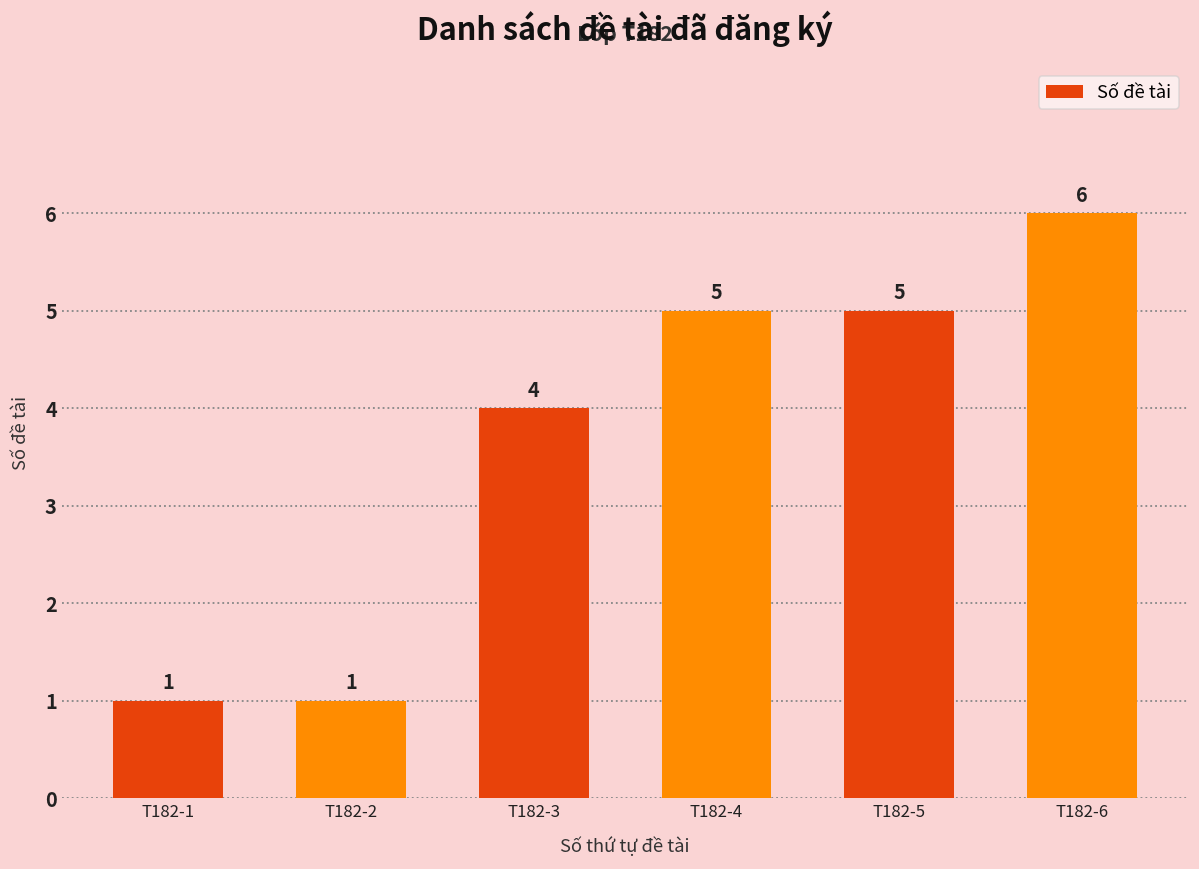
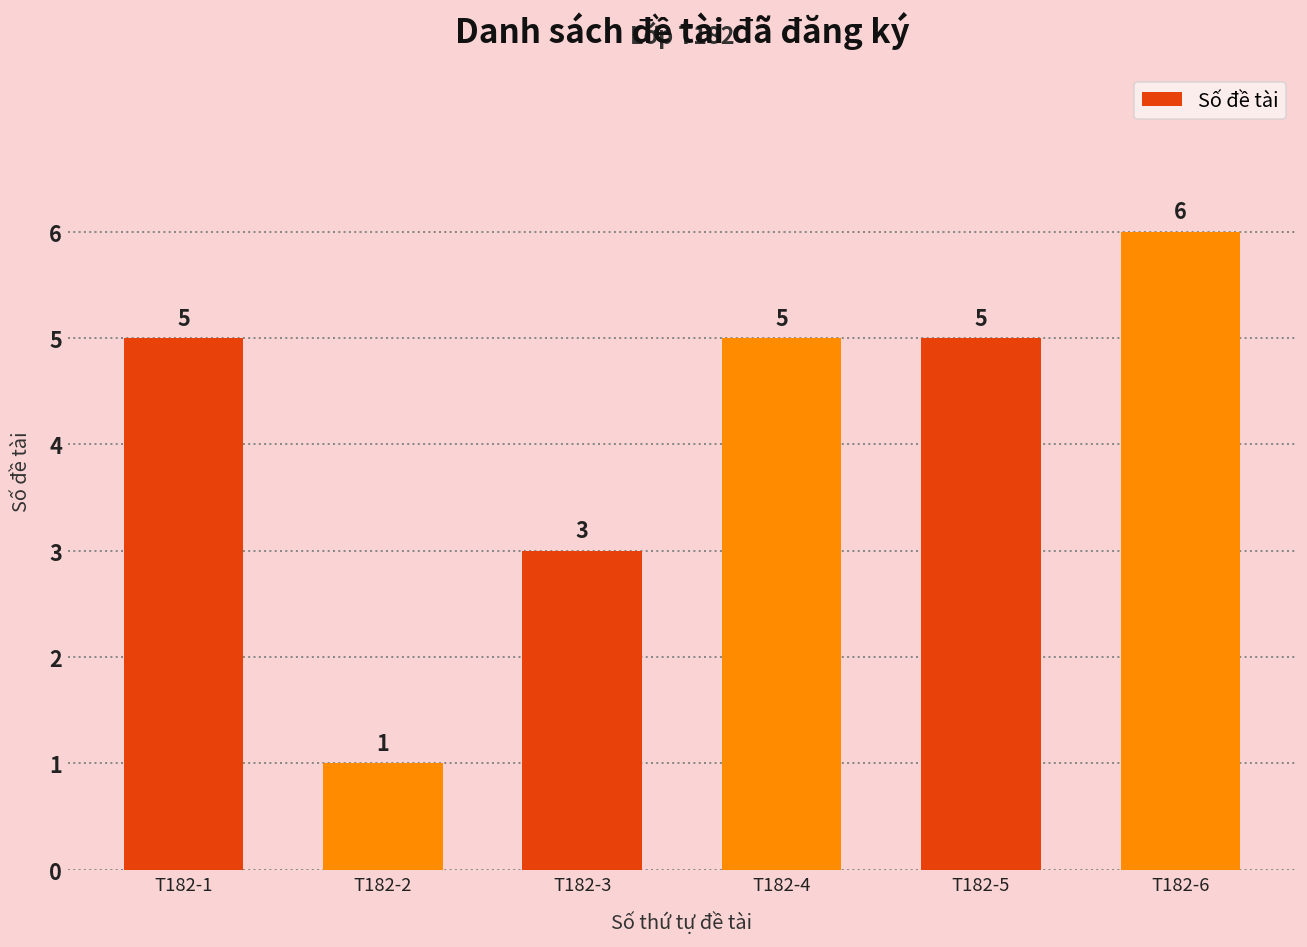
T182-1: 1 -> 5
T182-3: 4 -> 3
